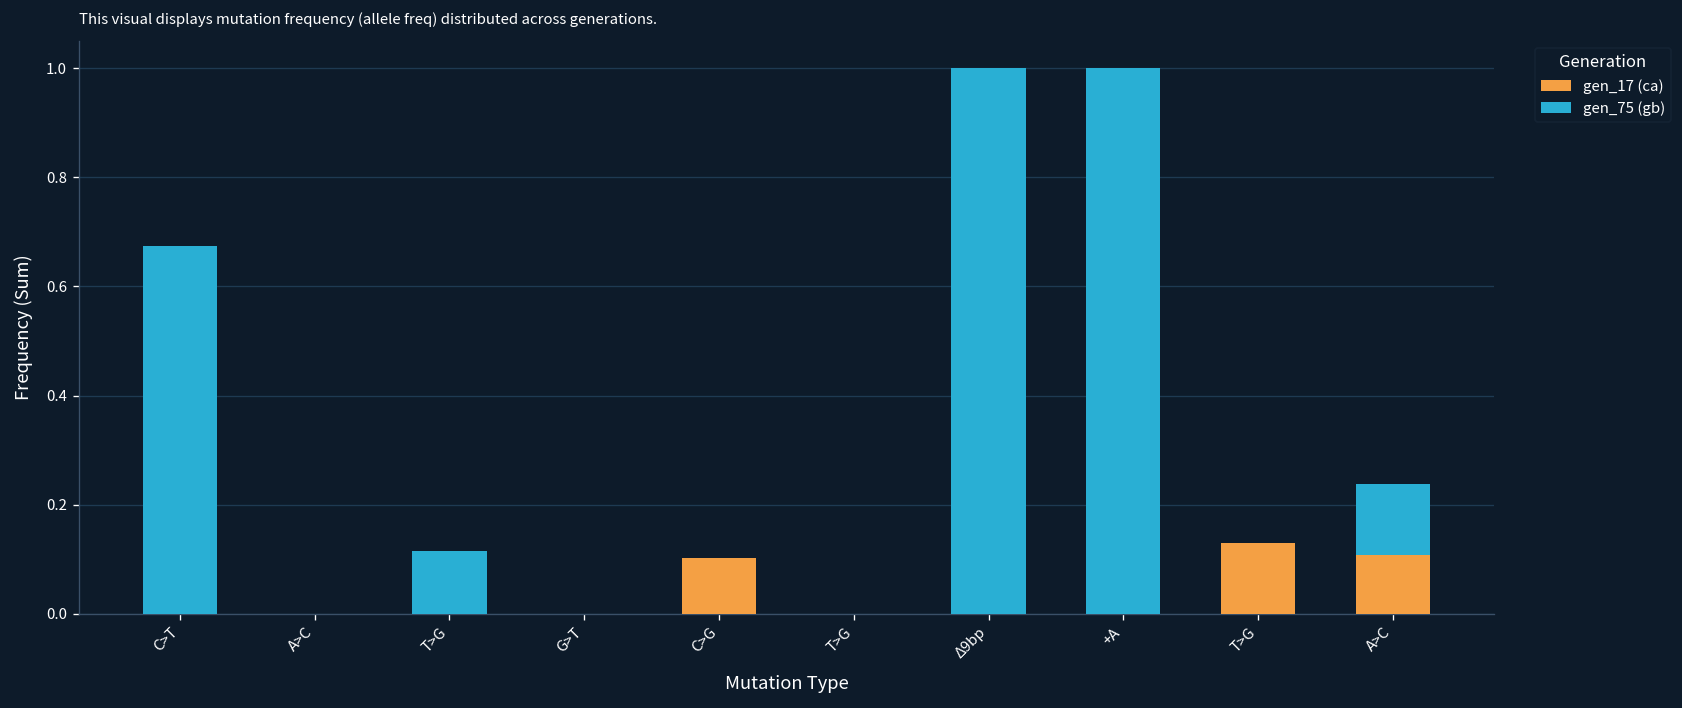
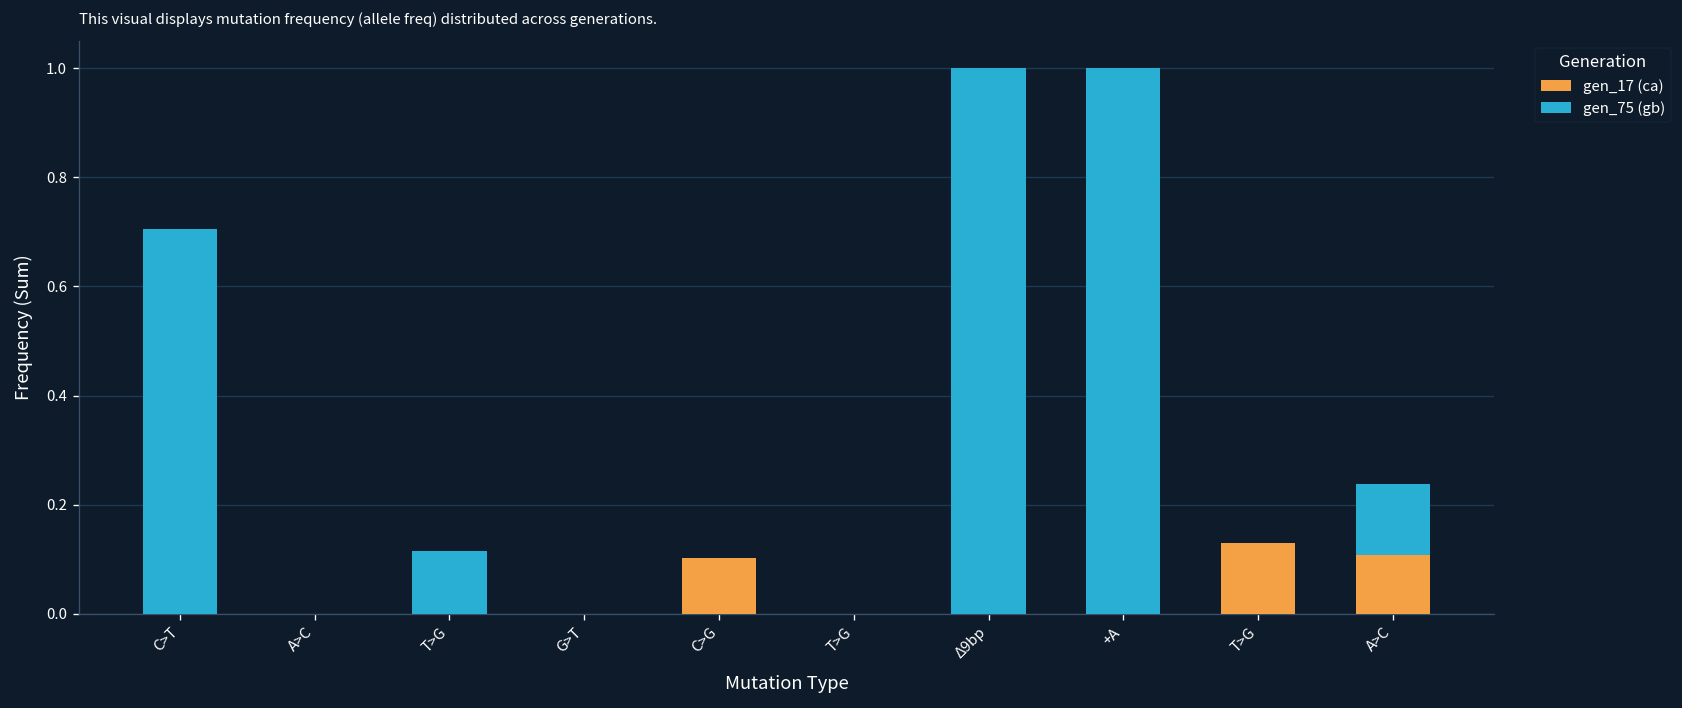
gen_75 (gb), C>T: 0.67 -> 0.71
